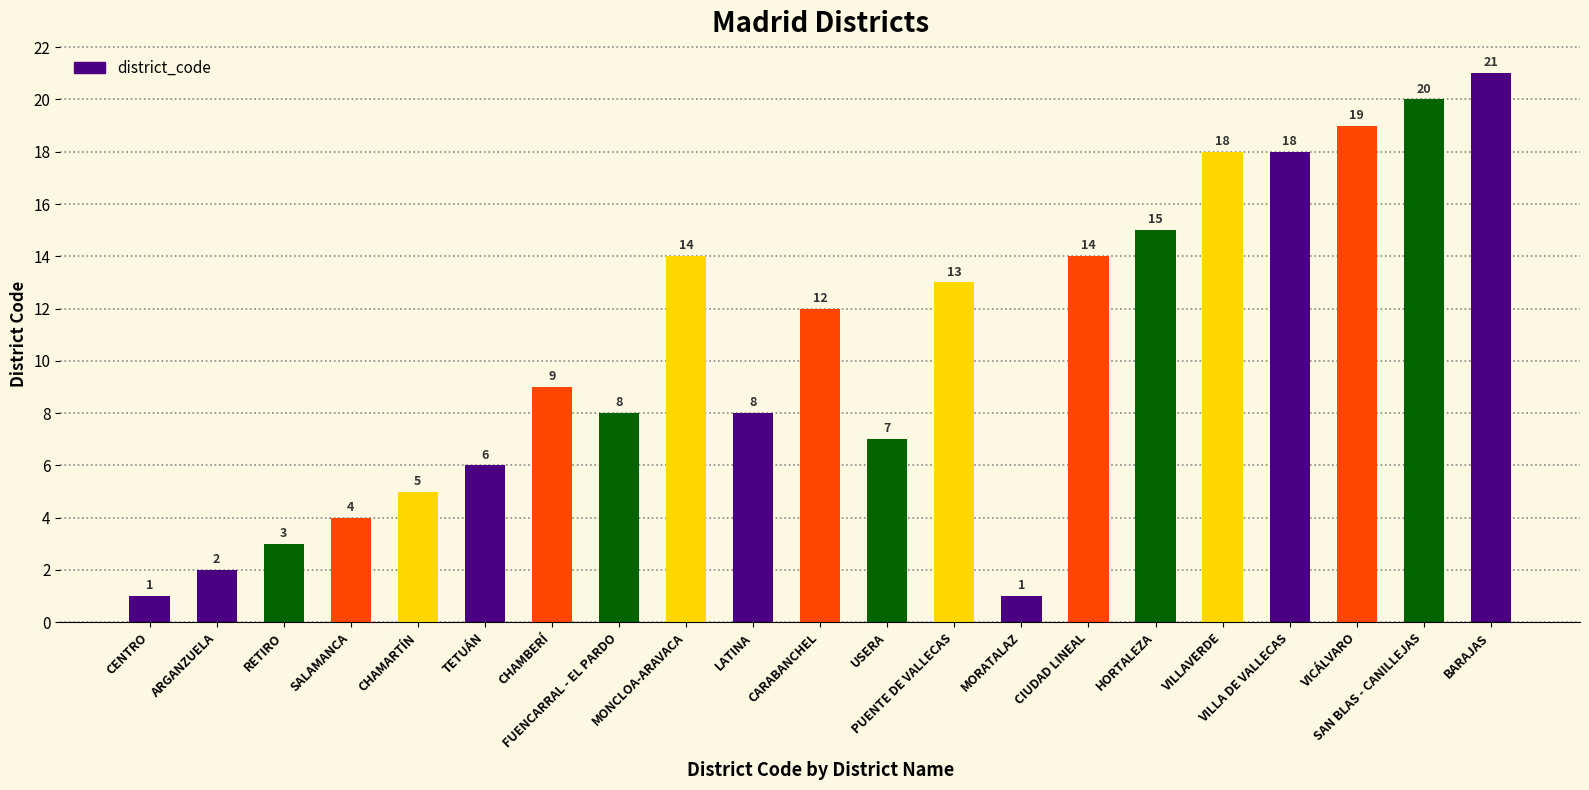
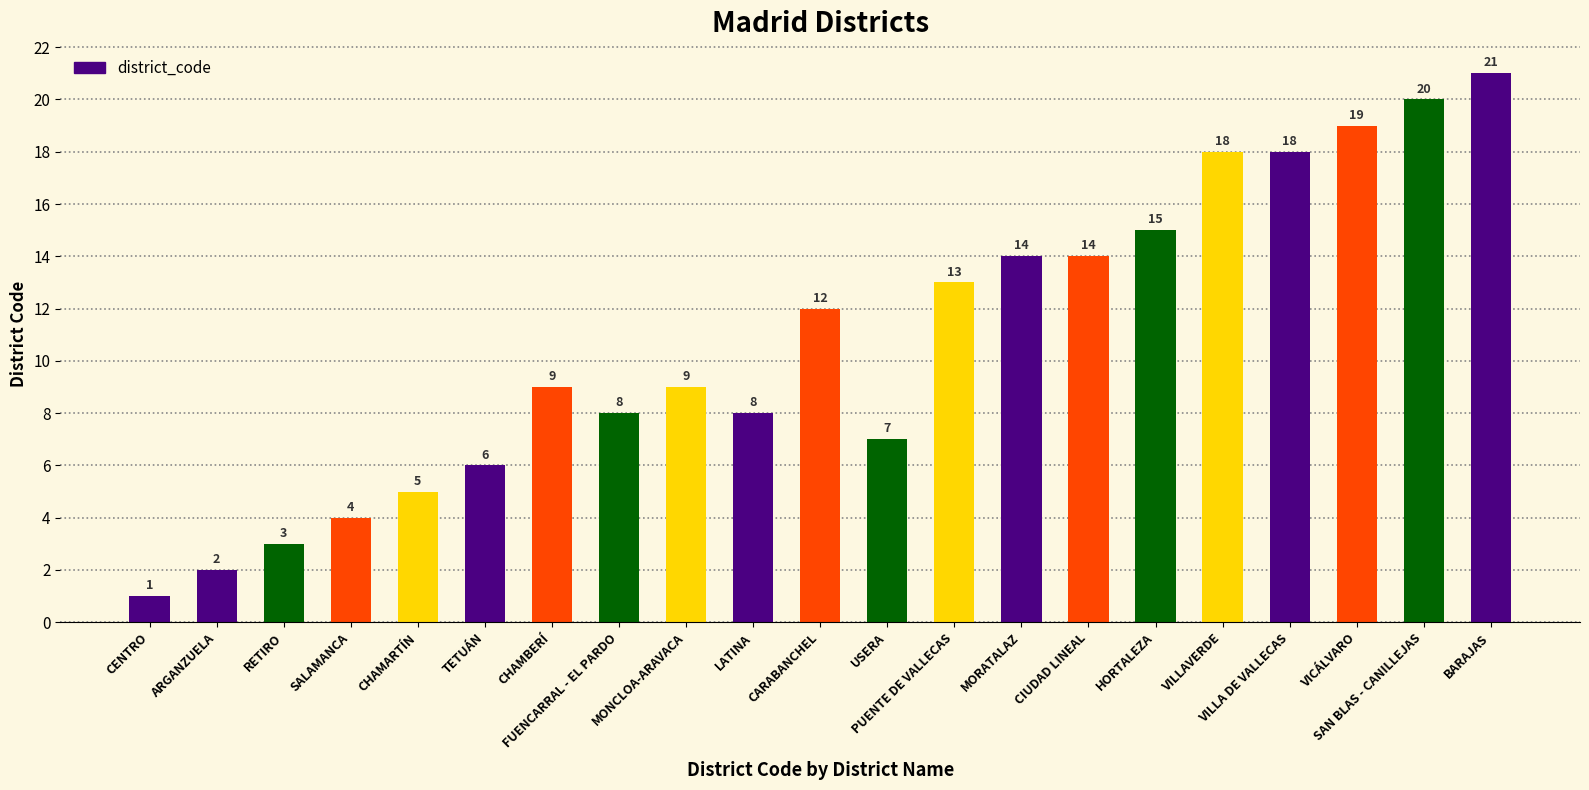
MONCLOA-ARAVACA: 14 -> 9
MORATALAZ: 1 -> 14
